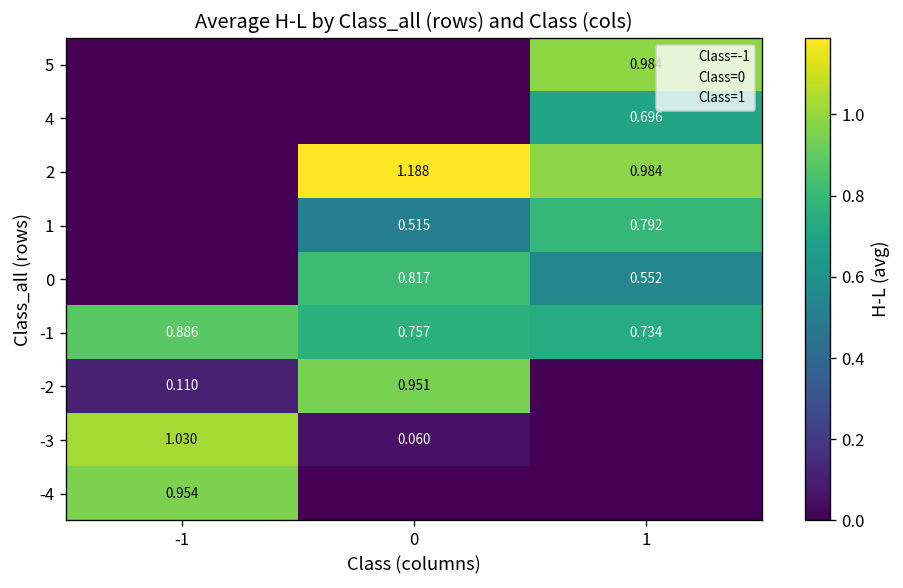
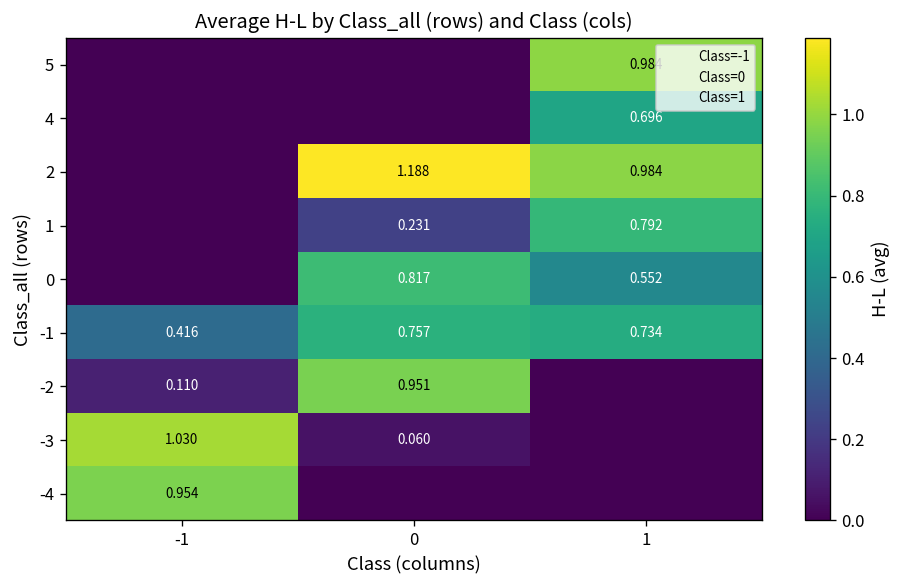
1, 0: 0.515 -> 0.231
-1, -1: 0.886 -> 0.416
